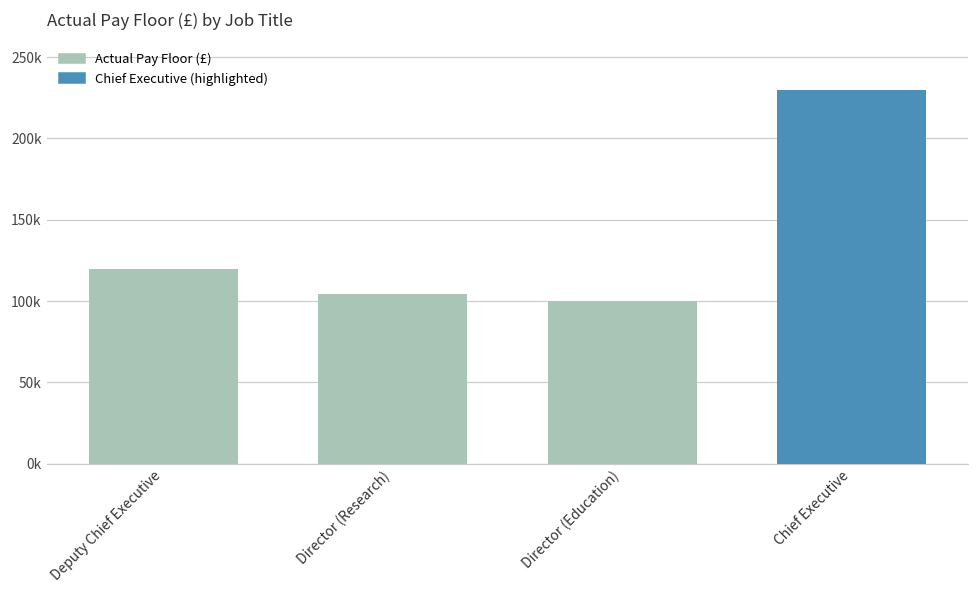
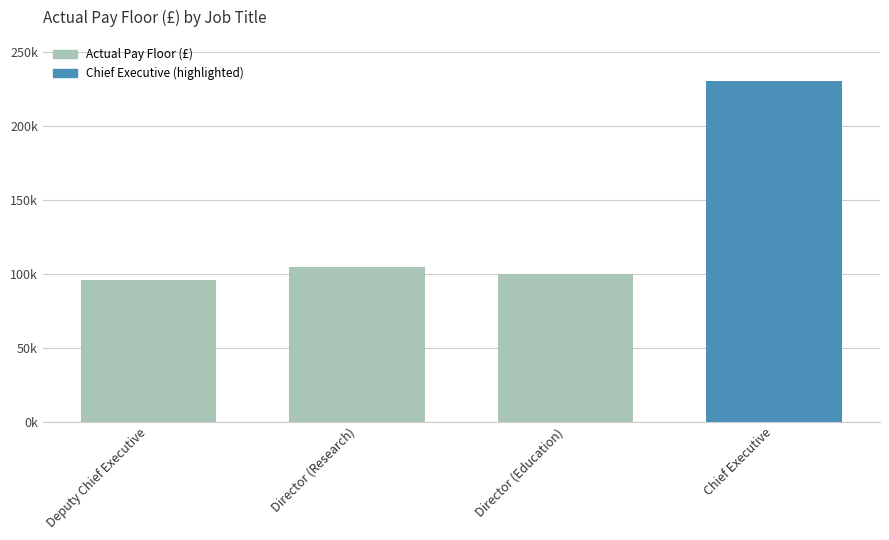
Deputy Chief Executive: 120000 -> 96000
